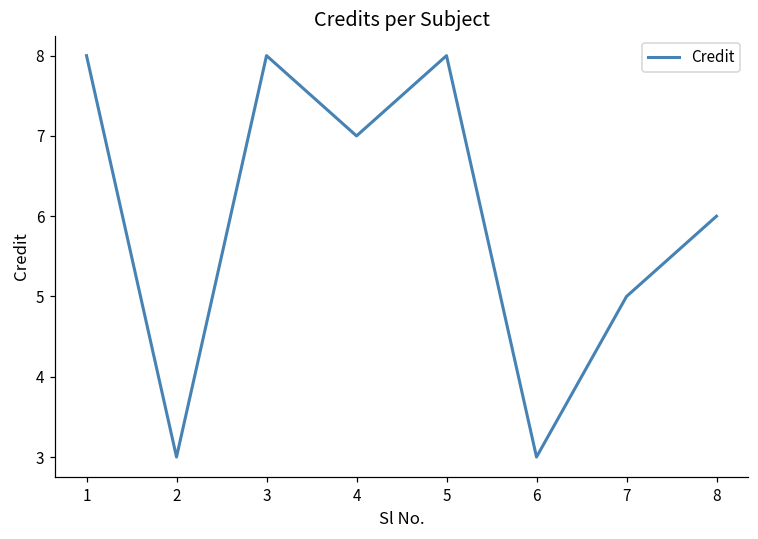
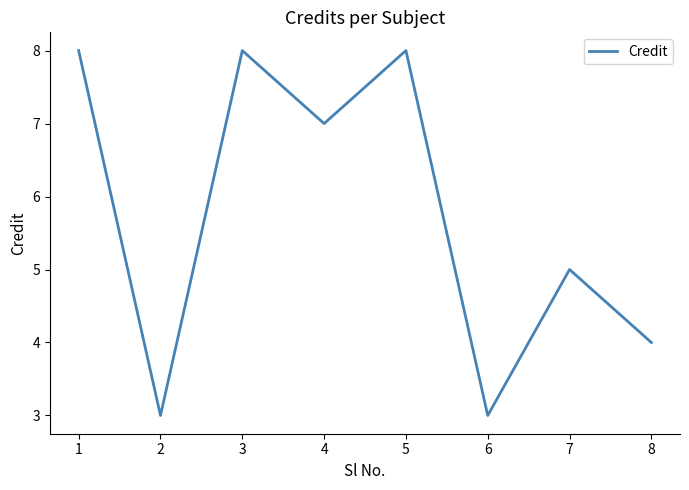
8: 6 -> 4
